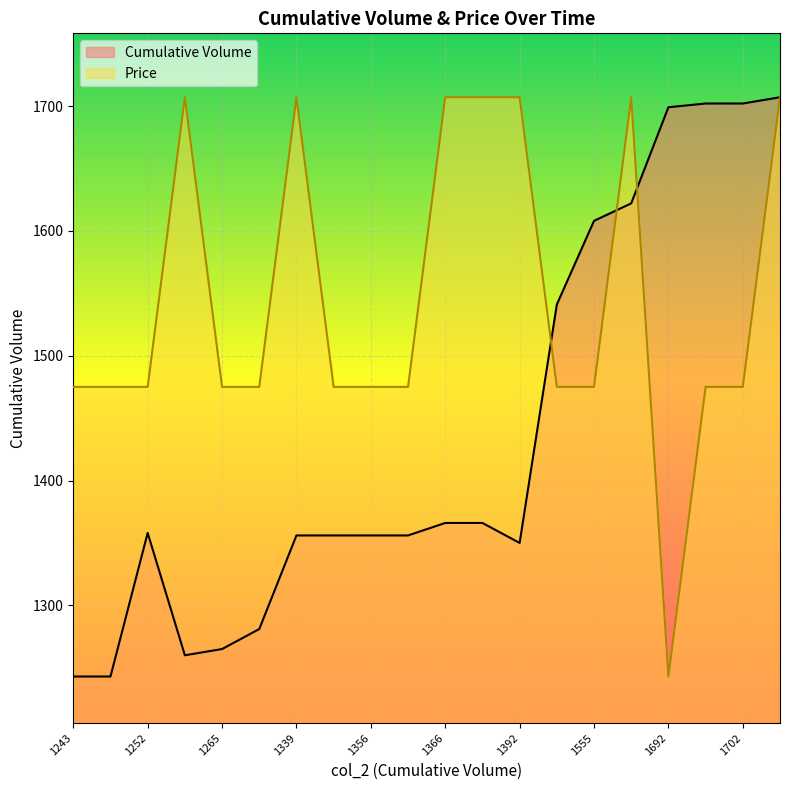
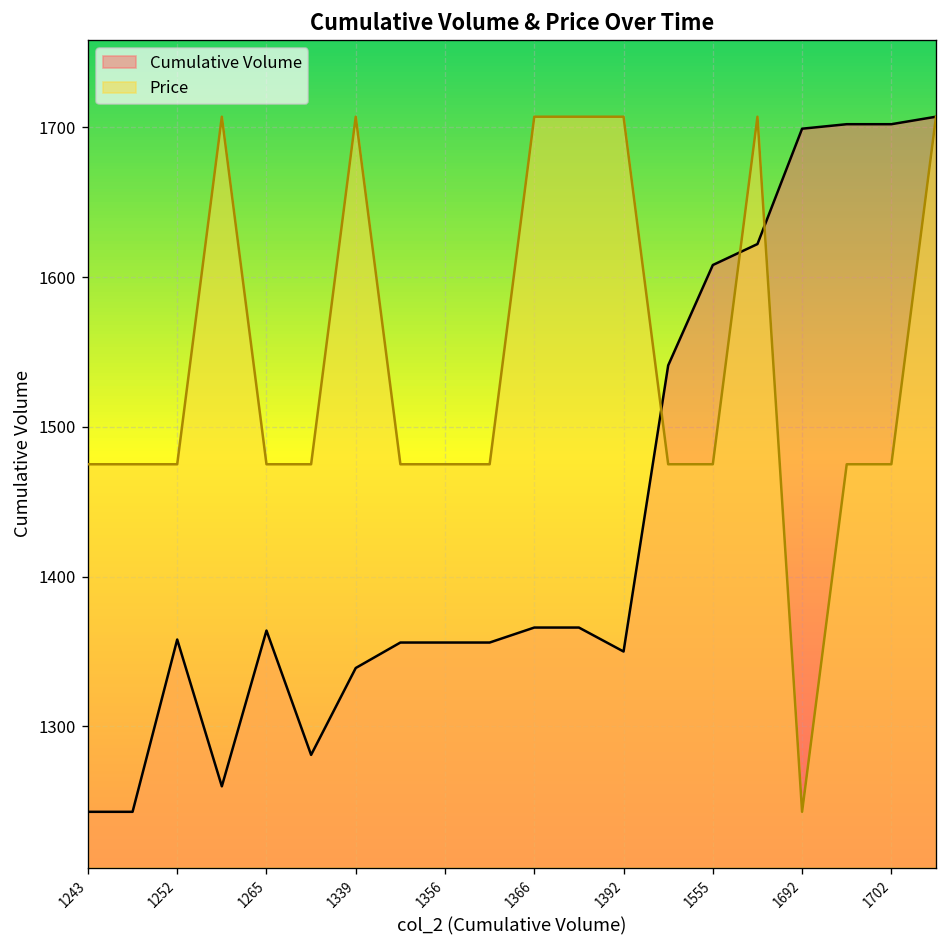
Cumulative Volume, 1265: 1265 -> 1364
Cumulative Volume, 1339: 1356 -> 1339
